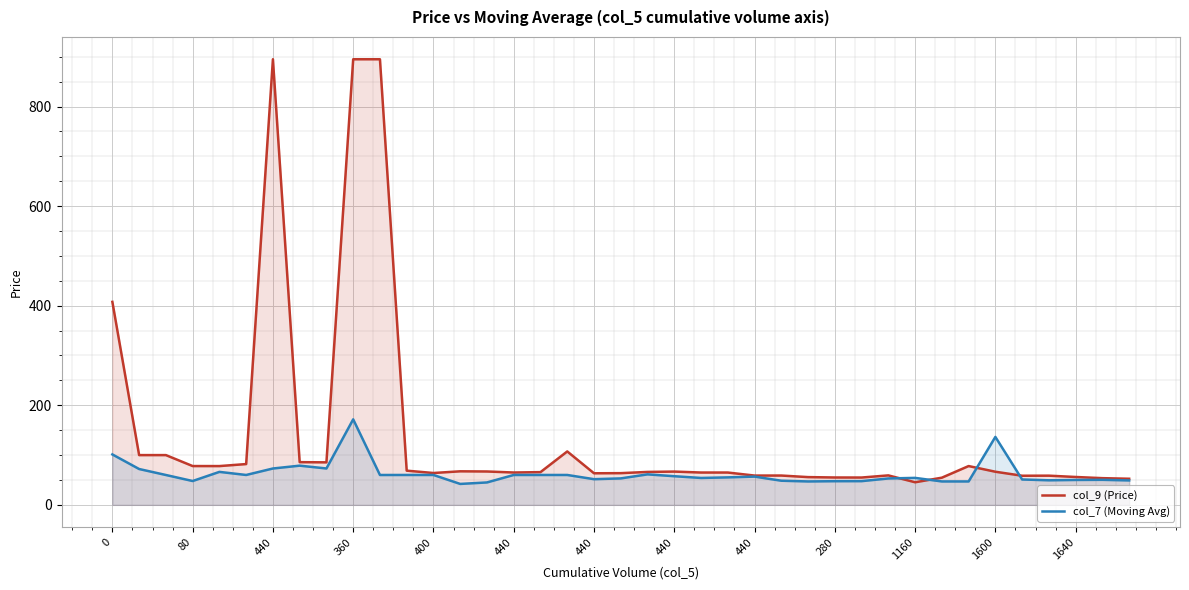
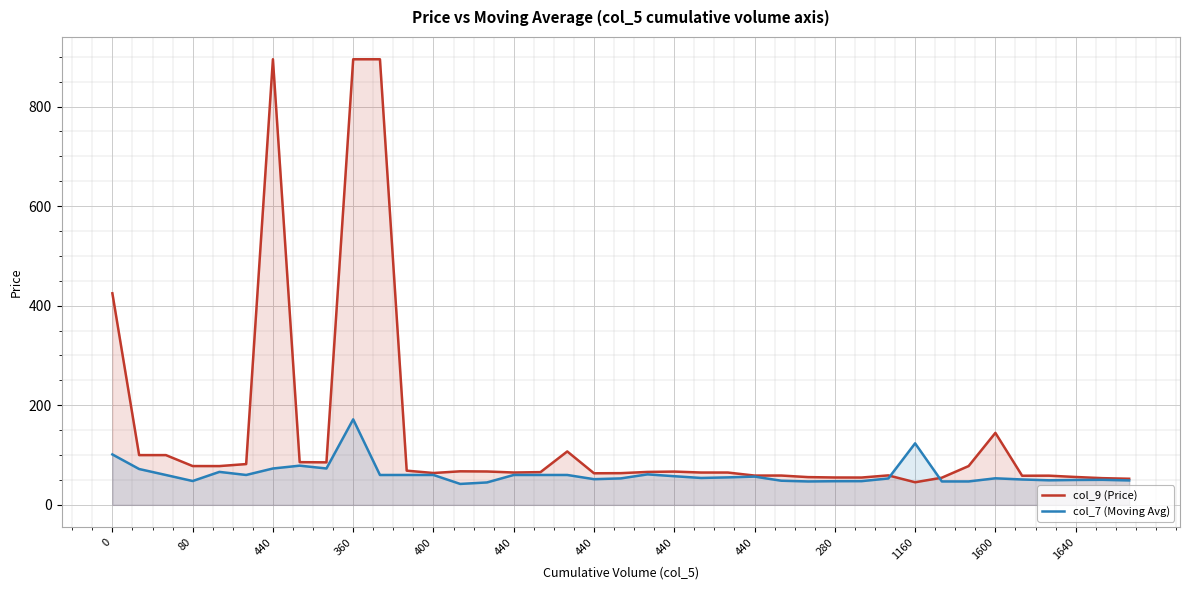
col_9 (Price), 0: 410 -> 420
col_7 (Moving Avg), 1160: 50 -> 120
col_9 (Price), 1600: 70 -> 140
col_7 (Moving Avg), 1600: 140 -> 50
